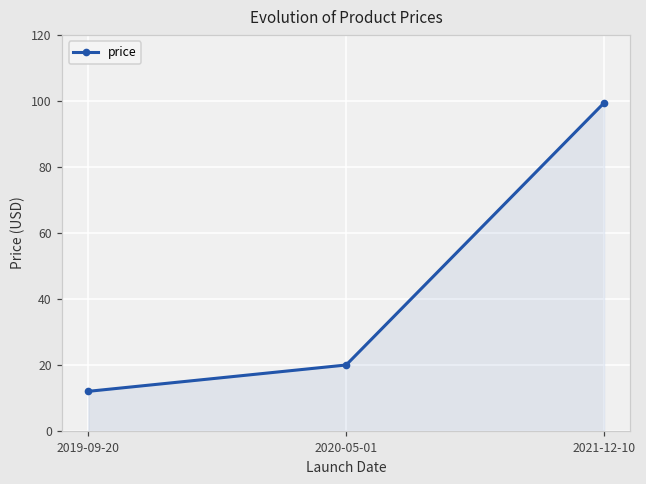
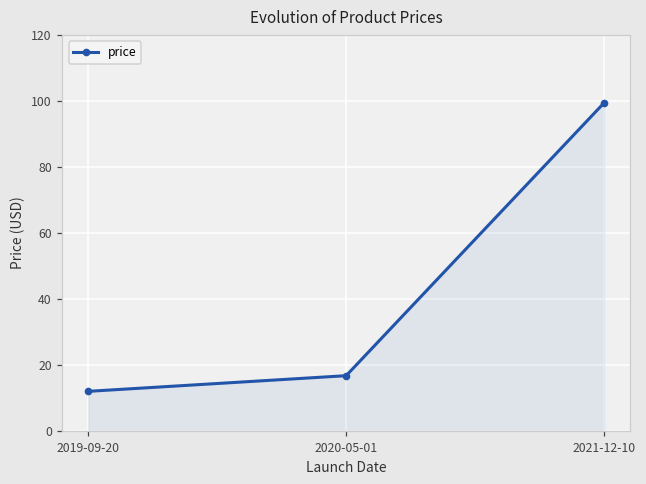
2020-05-01: 20 -> 17
